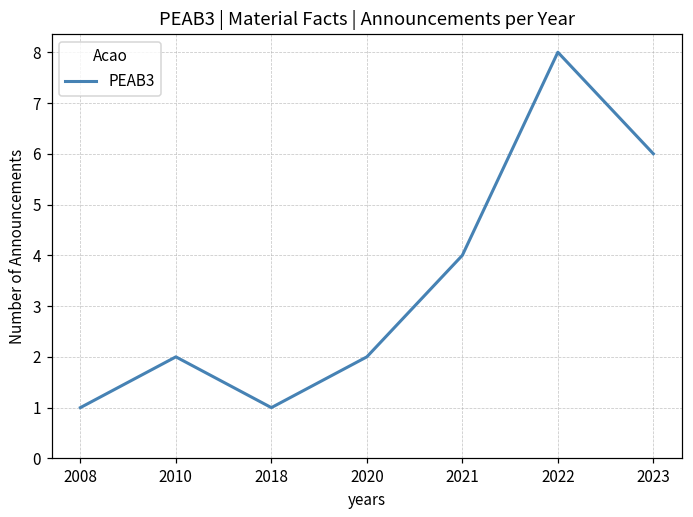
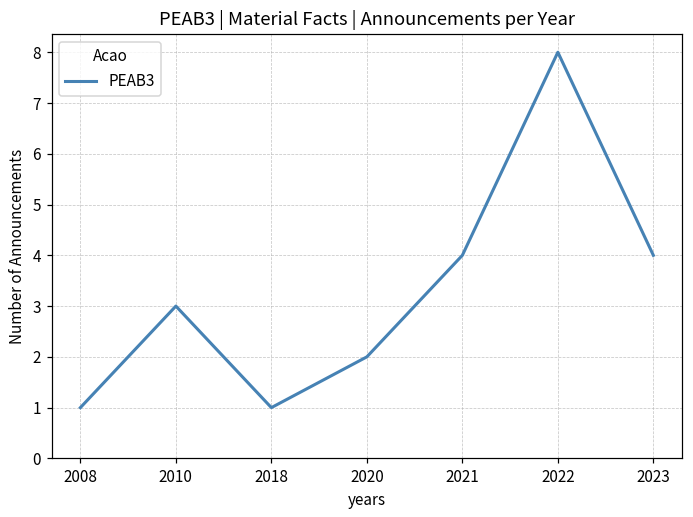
2010: 2 -> 3
2023: 6 -> 4
